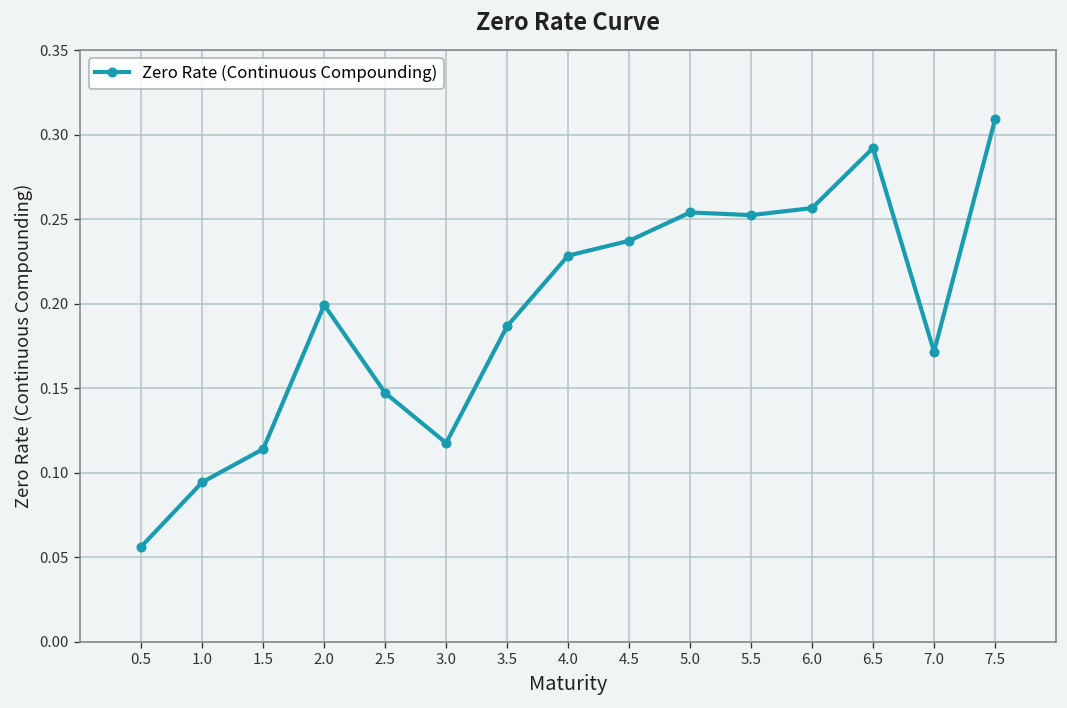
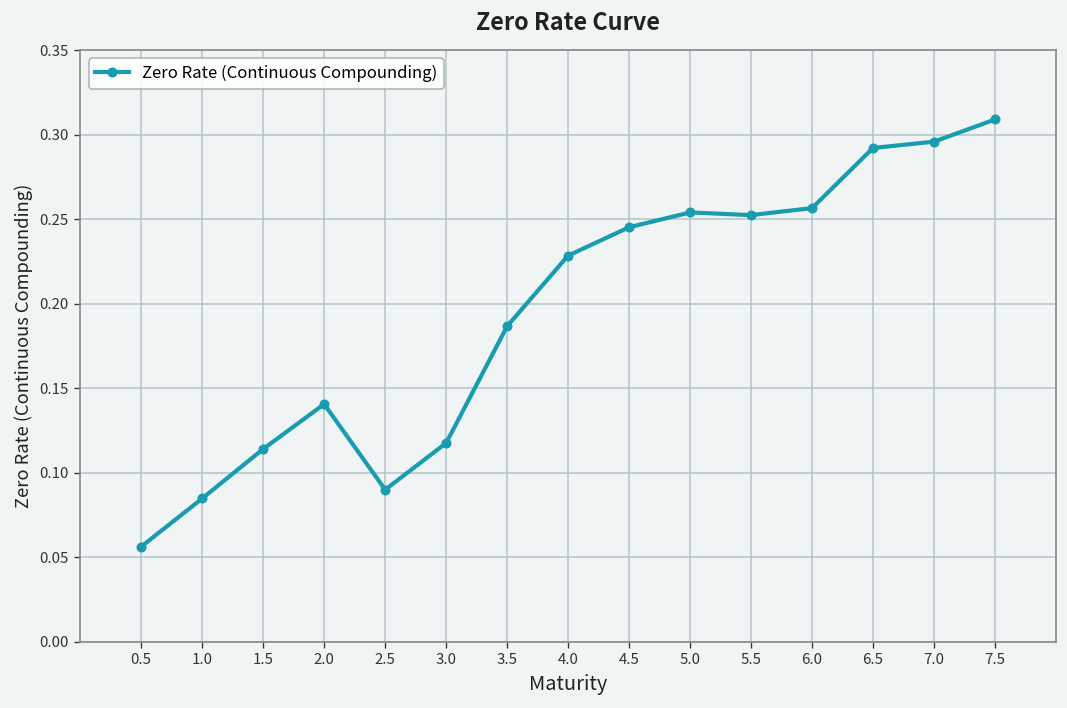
1.0: 0.094 -> 0.085
2.0: 0.199 -> 0.141
2.5: 0.147 -> 0.090
4.5: 0.237 -> 0.245
7.0: 0.172 -> 0.296
